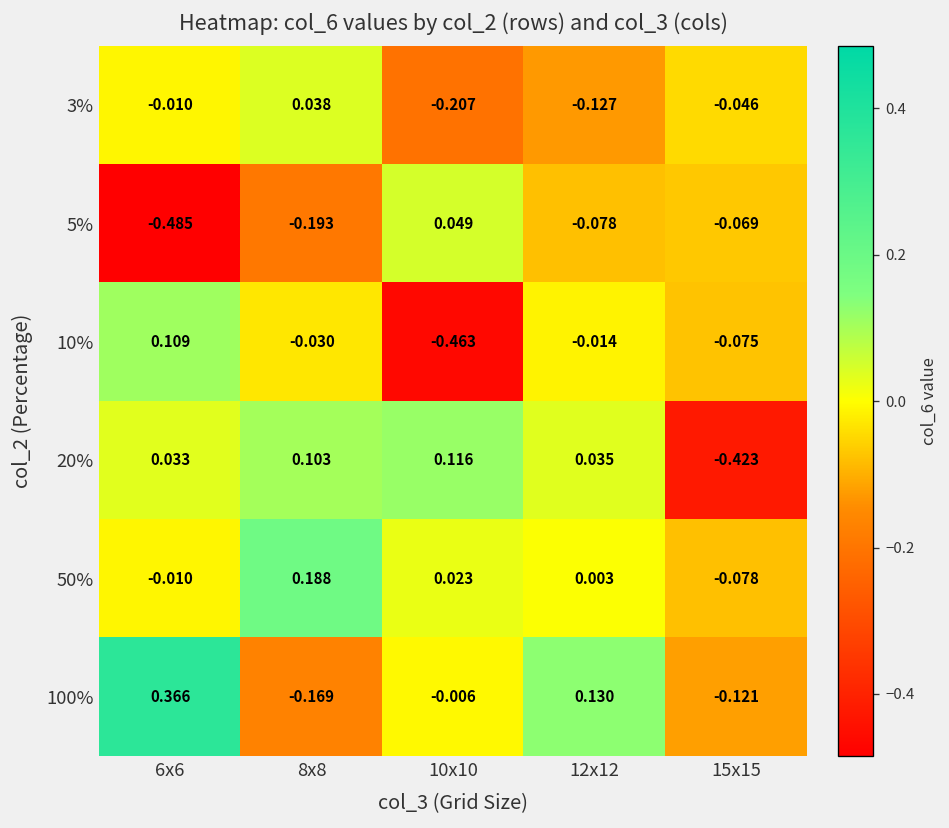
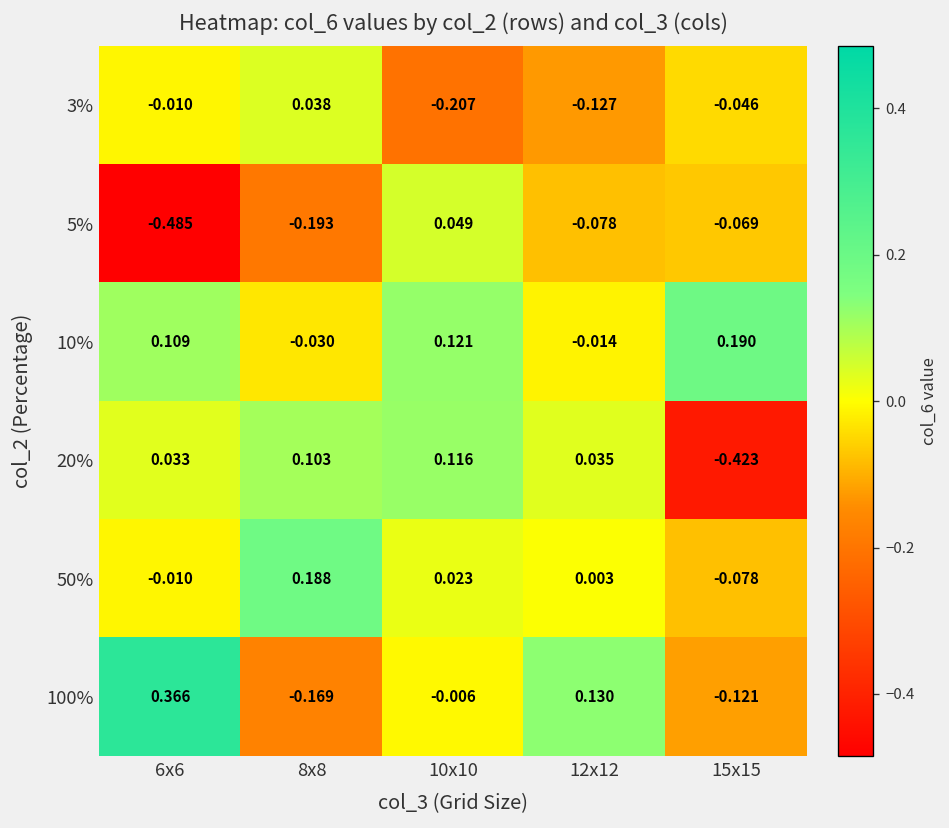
10%, 10x10: -0.463 -> 0.121
10%, 15x15: -0.075 -> 0.190
